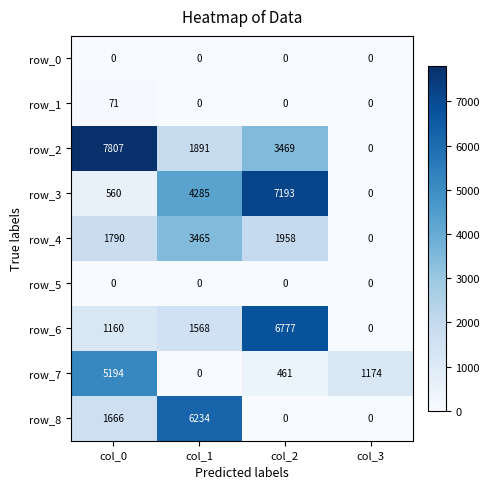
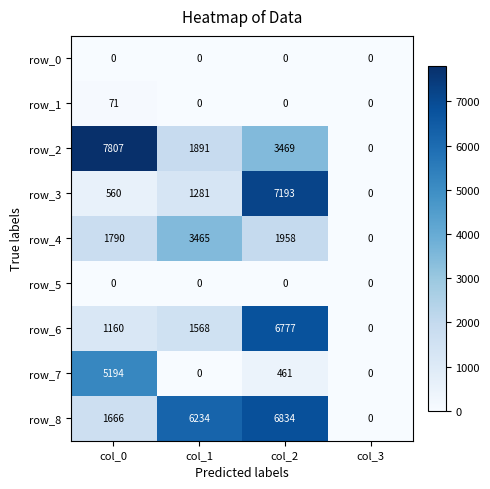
row_3, col_1: 4285 -> 1281
row_7, col_3: 1174 -> 0
row_8, col_2: 0 -> 6834
